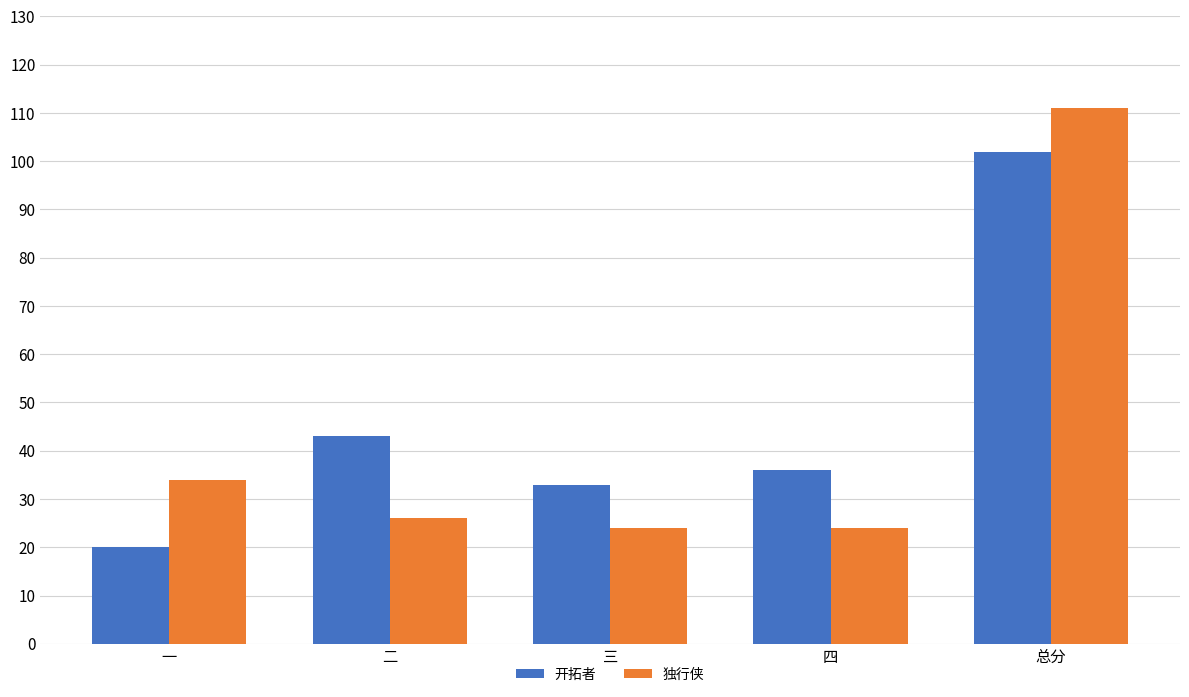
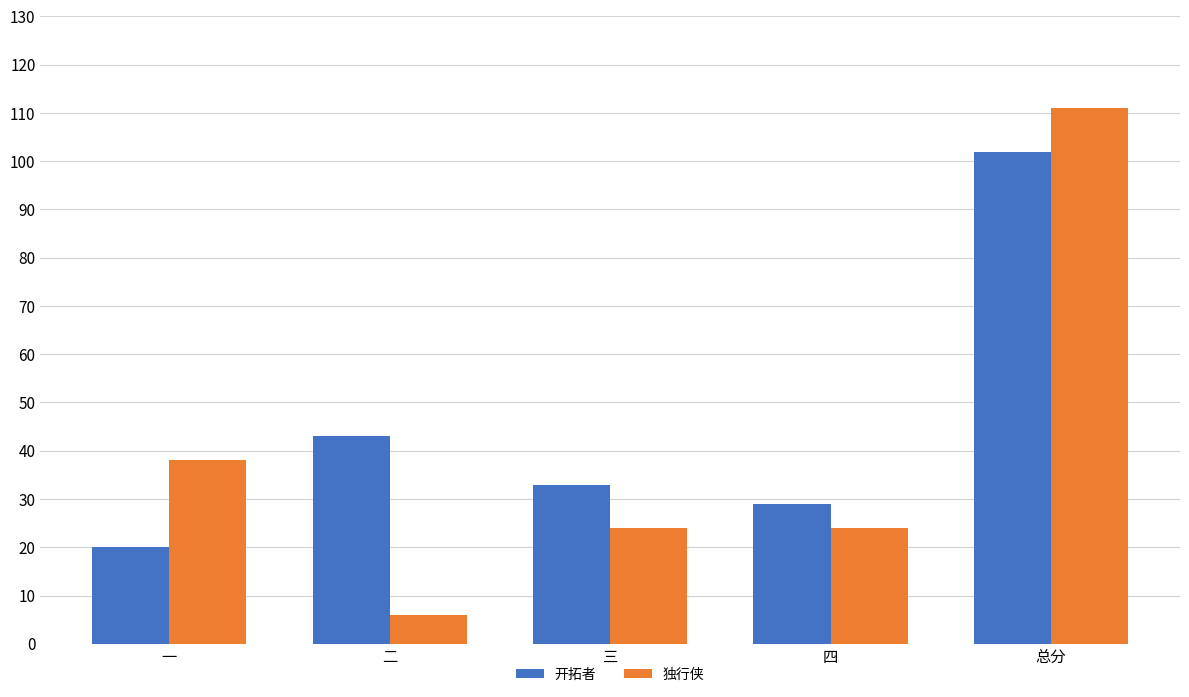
独行侠, 一: 34 -> 38
独行侠, 二: 26 -> 6
开拓者, 四: 36 -> 29
